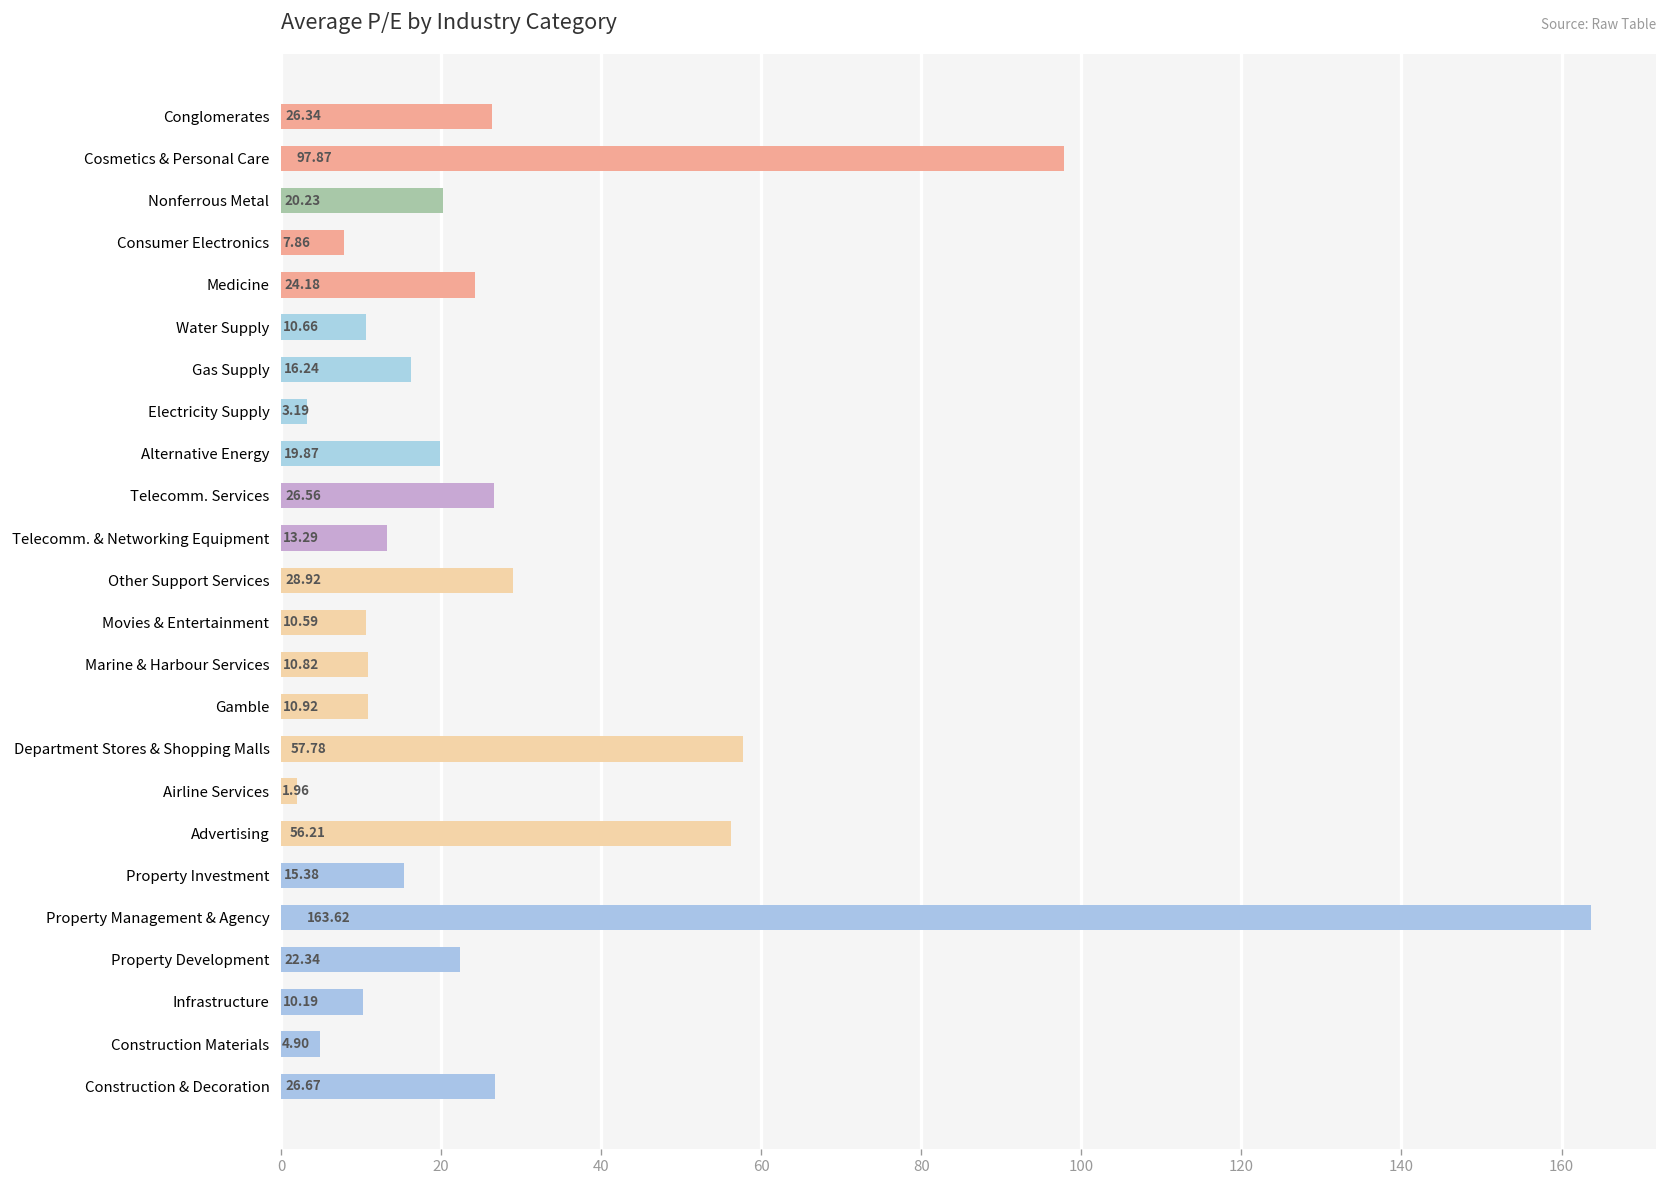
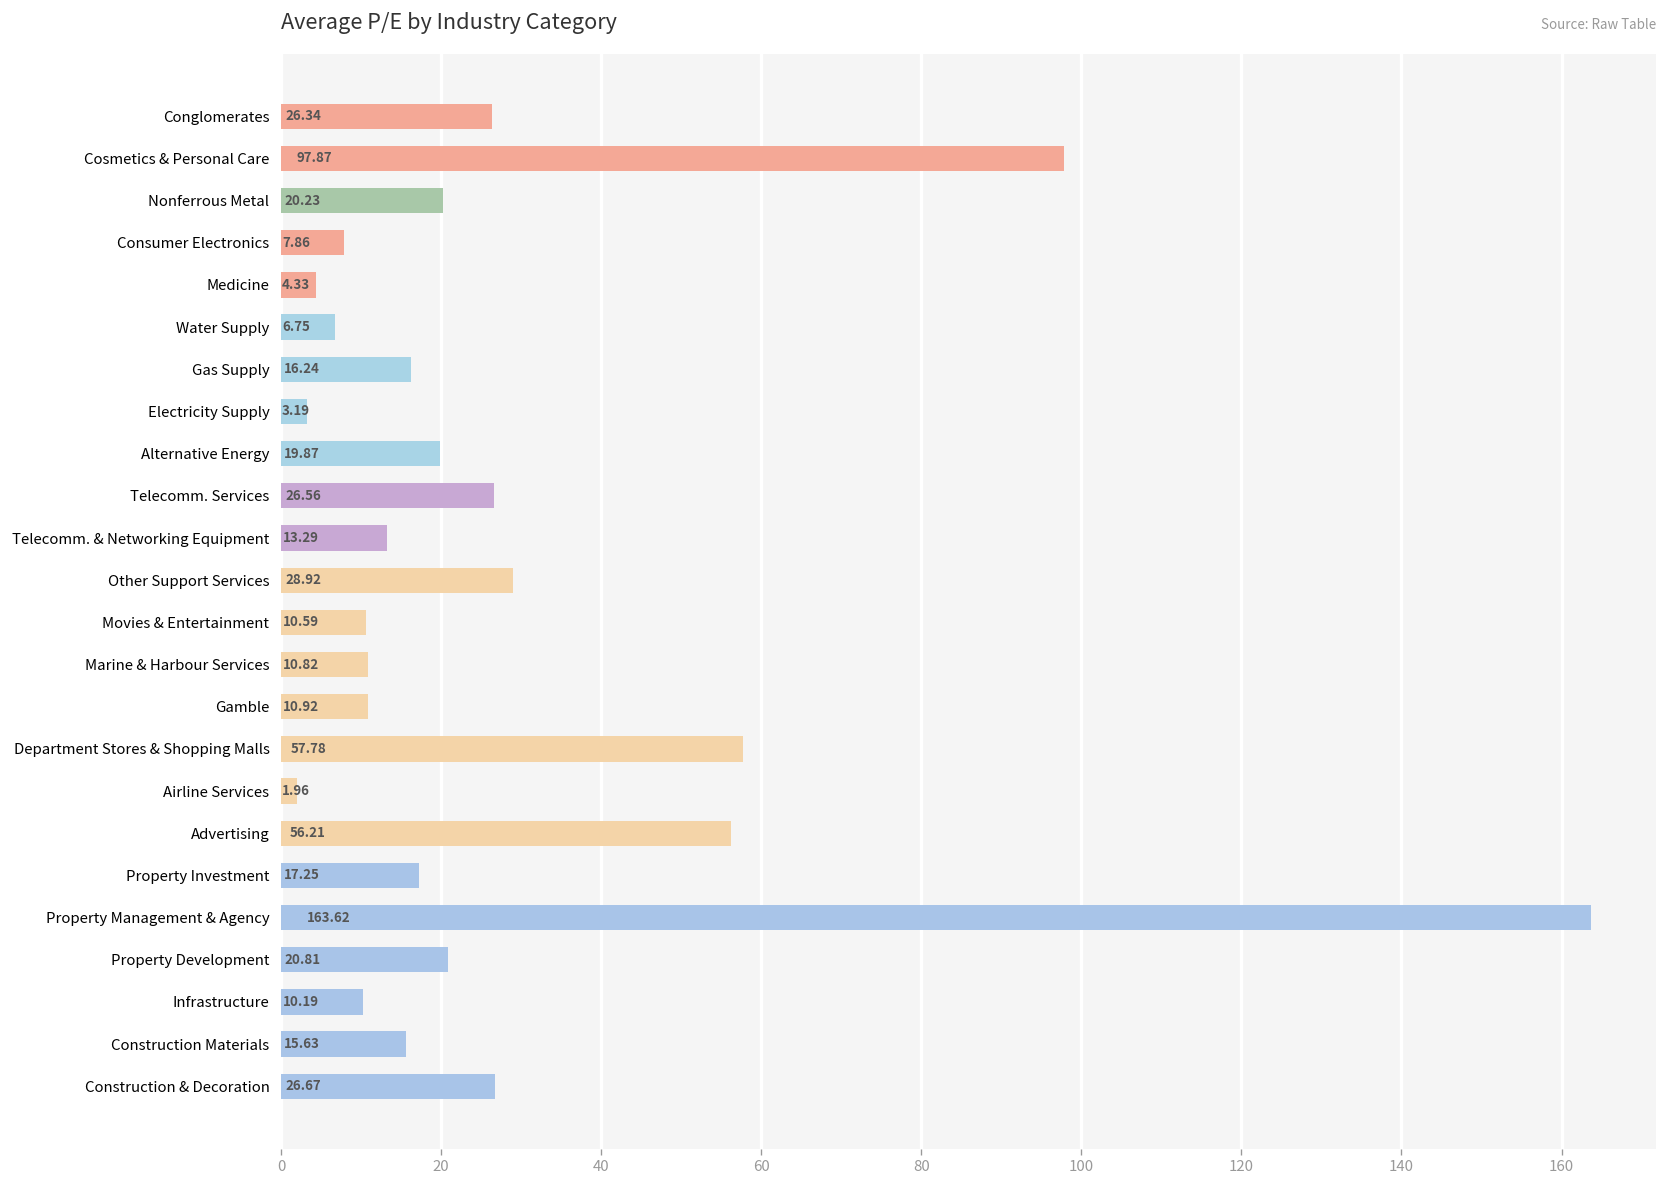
Medicine: 24.18 -> 4.33
Water Supply: 10.66 -> 6.75
Property Investment: 15.38 -> 17.25
Property Development: 22.34 -> 20.81
Construction Materials: 4.90 -> 15.63
